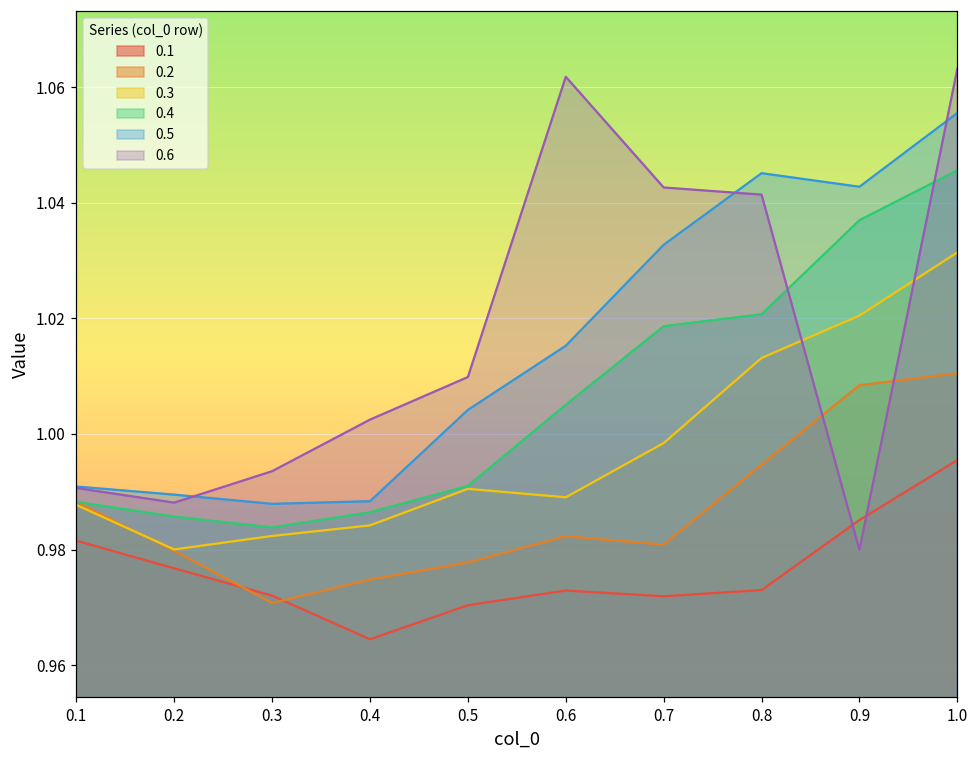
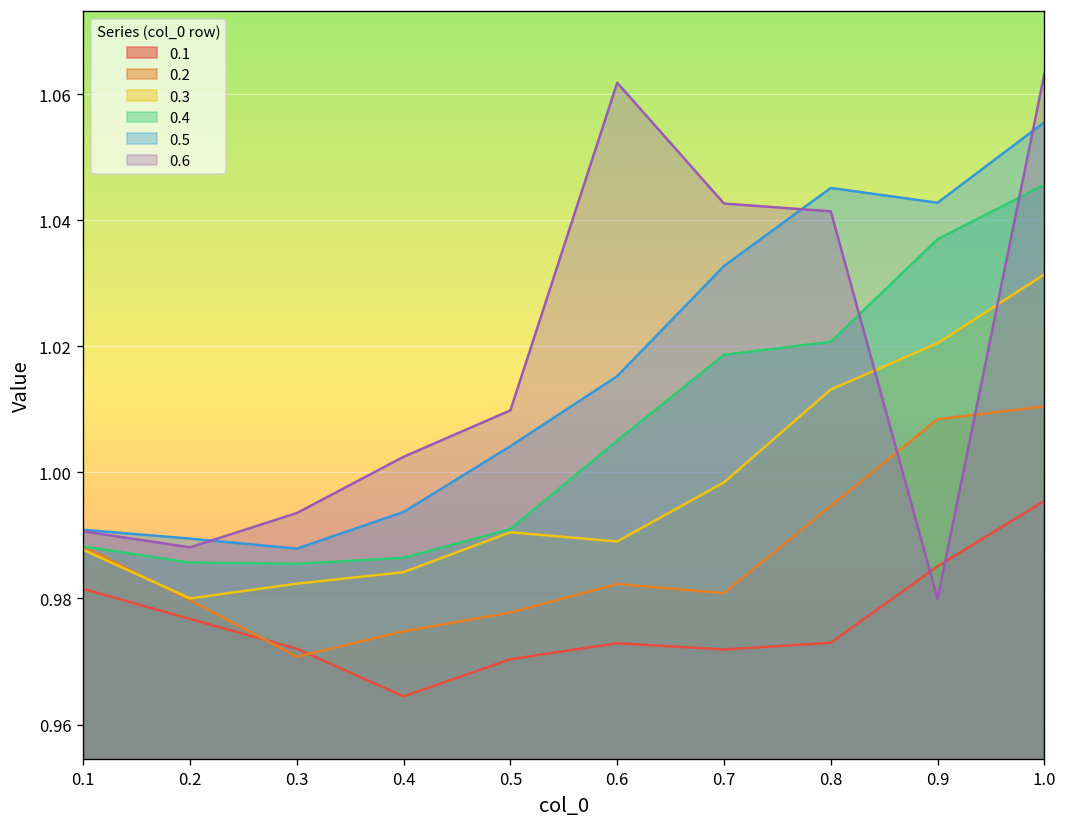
0.4, 0.3: 0.984 -> 0.985
0.5, 0.4: 0.988 -> 0.994
